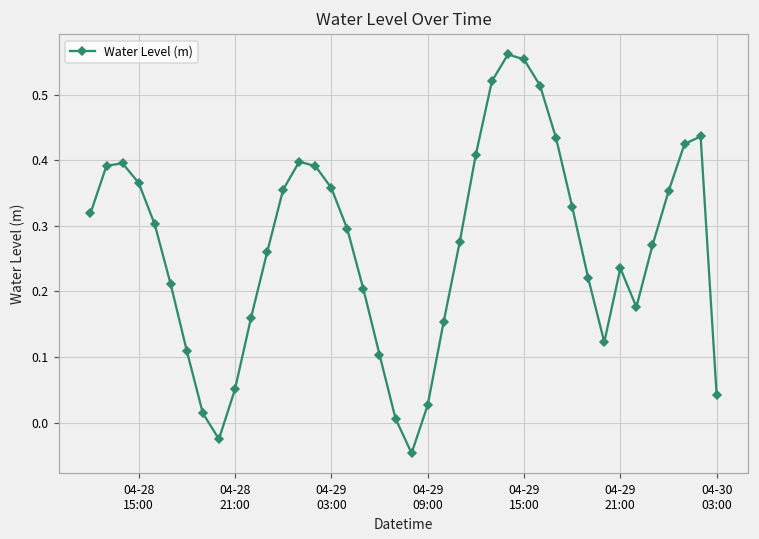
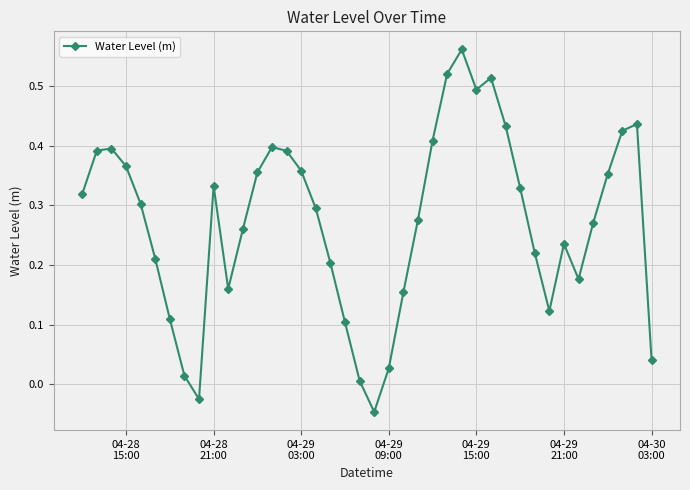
04-28 21:00: 0.05 -> 0.33
04-29 15:00: 0.55 -> 0.49
